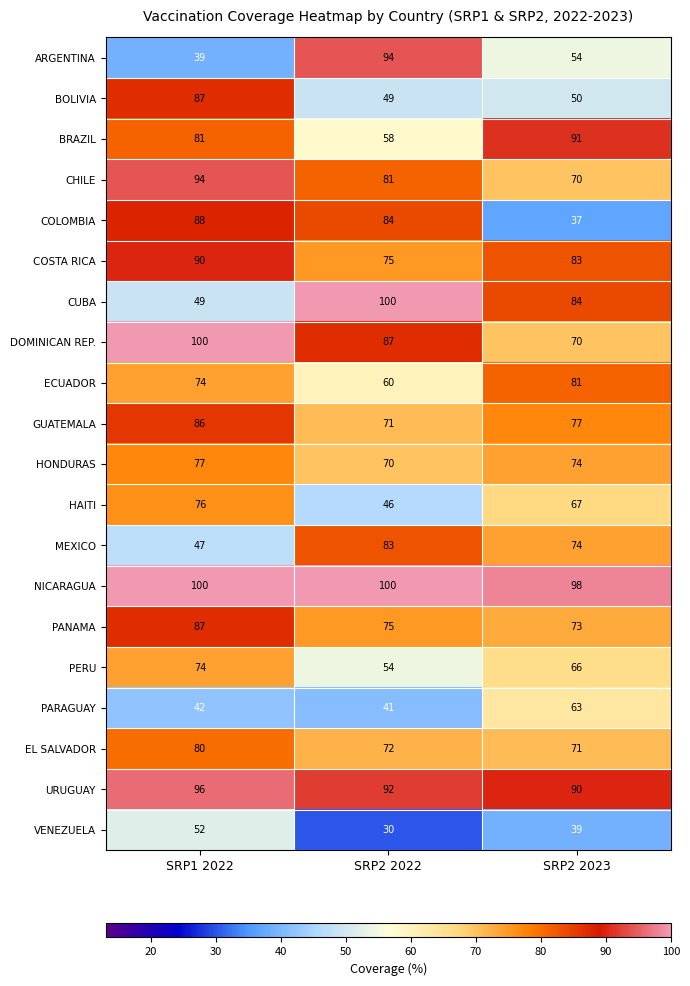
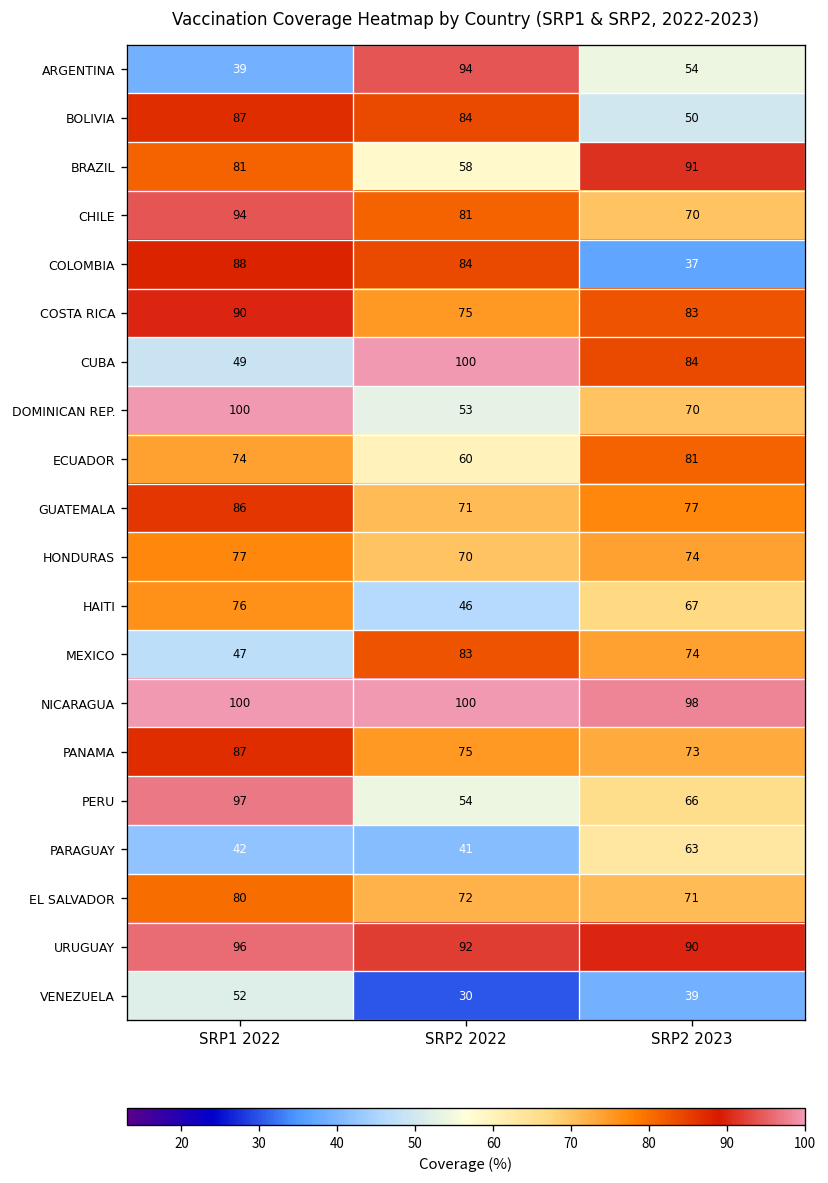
BOLIVIA, SRP2 2022: 49 -> 84
DOMINICAN REP., SRP2 2022: 87 -> 53
PERU, SRP1 2022: 74 -> 97
